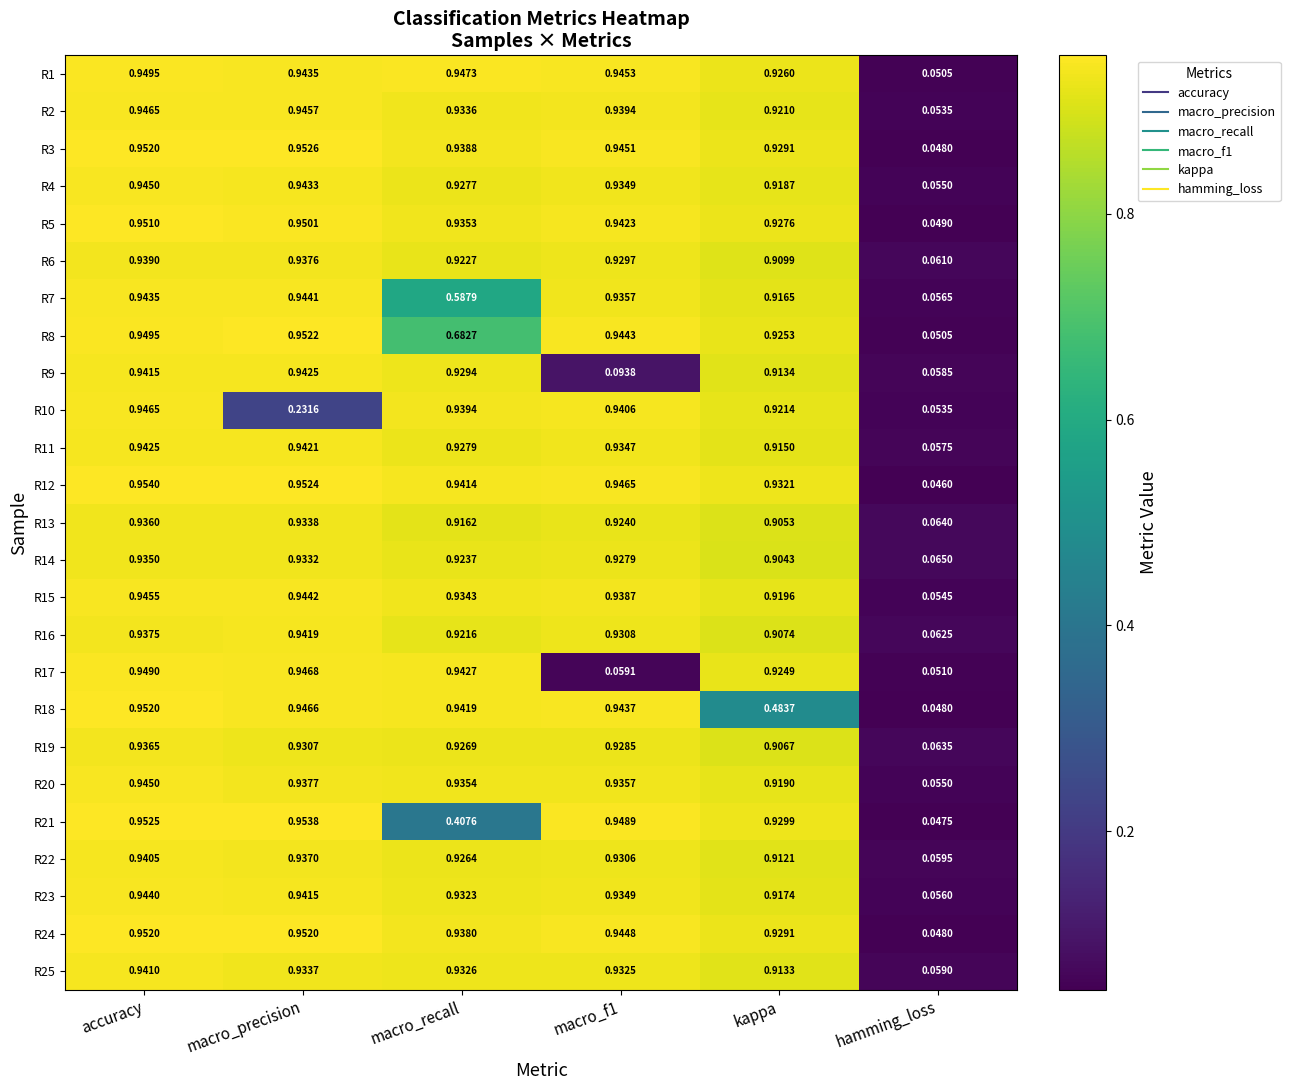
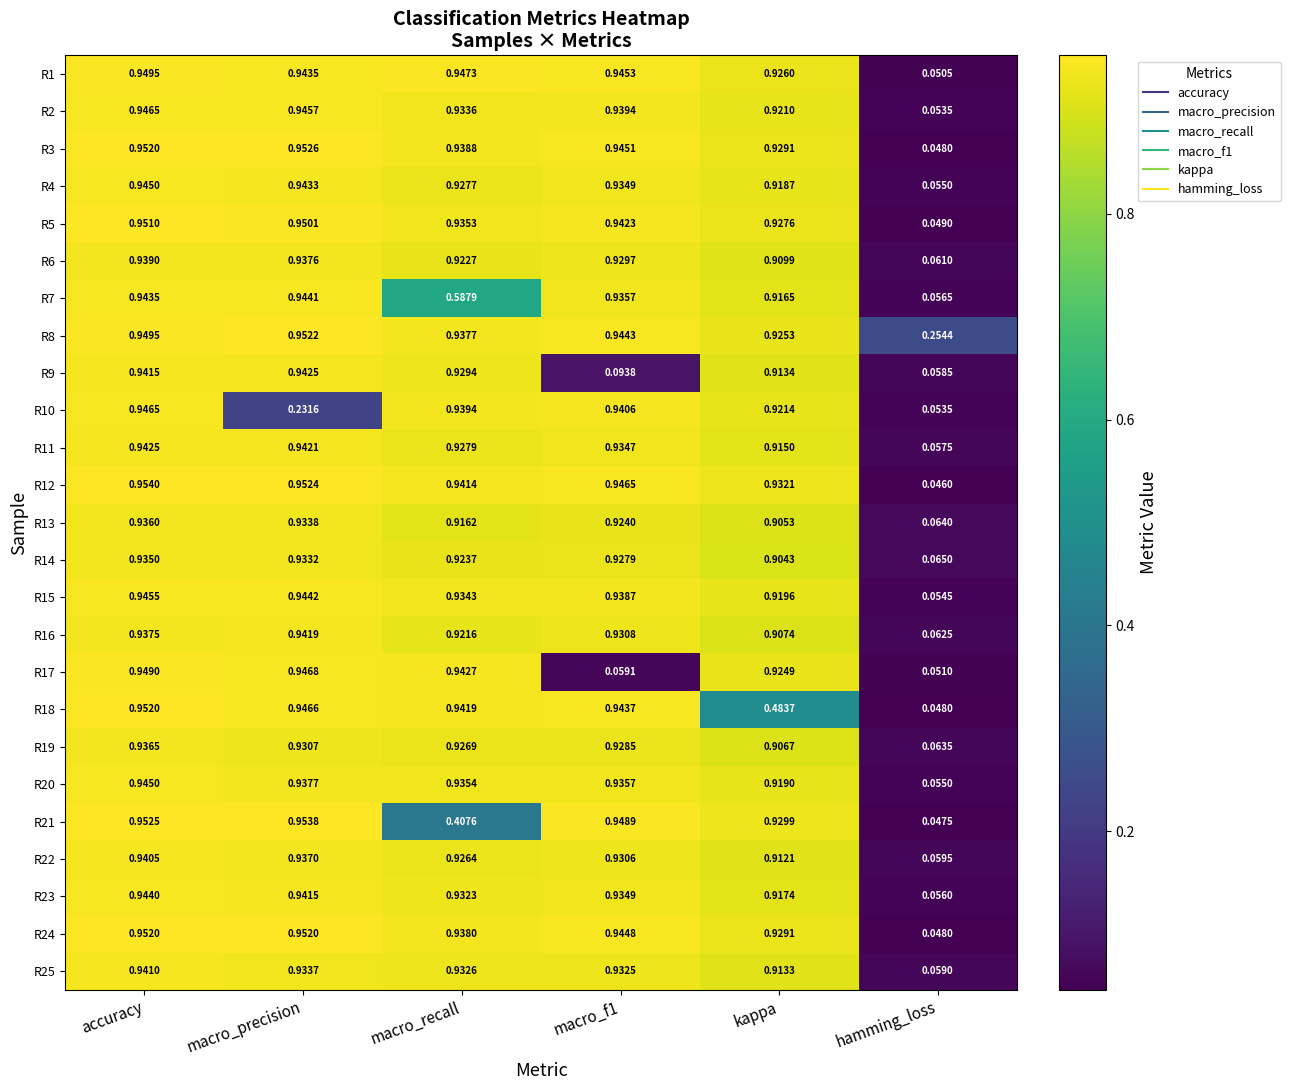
R8, macro_recall: 0.6827 -> 0.9377
R8, hamming_loss: 0.0505 -> 0.2544
